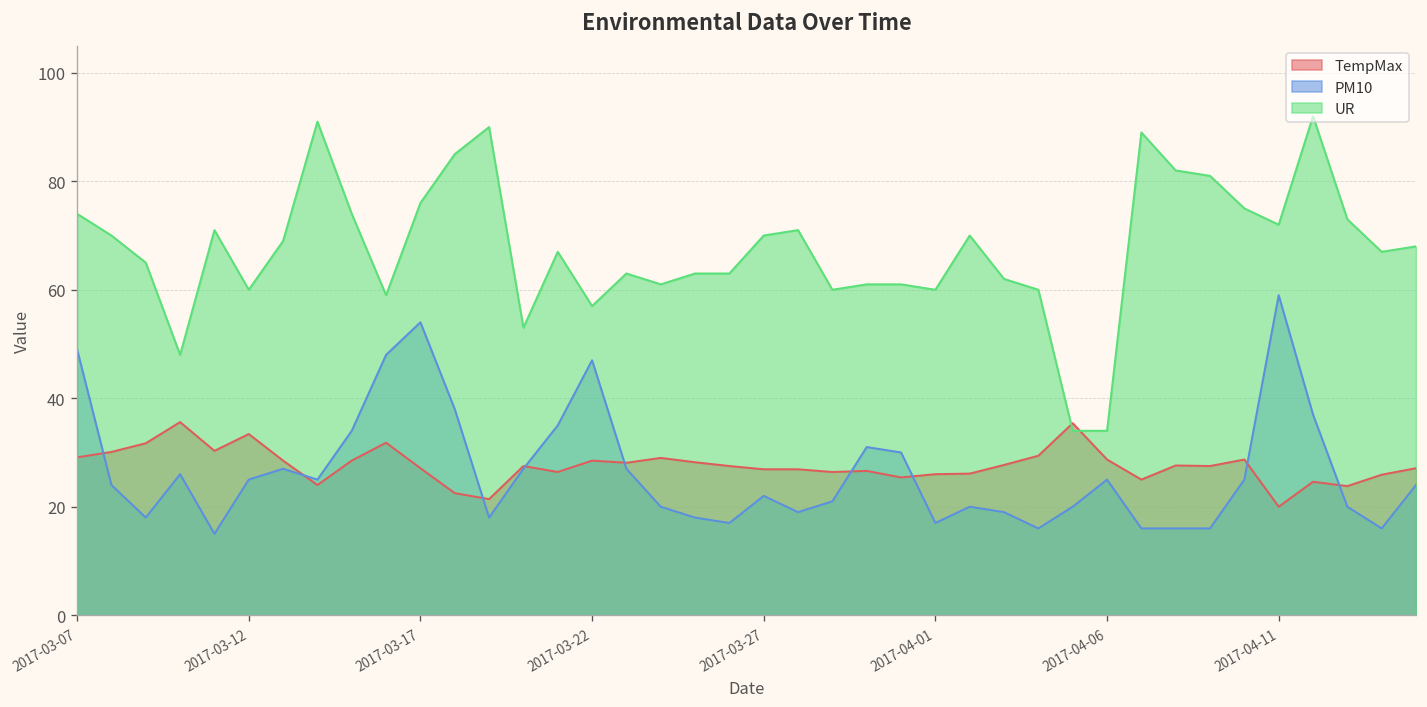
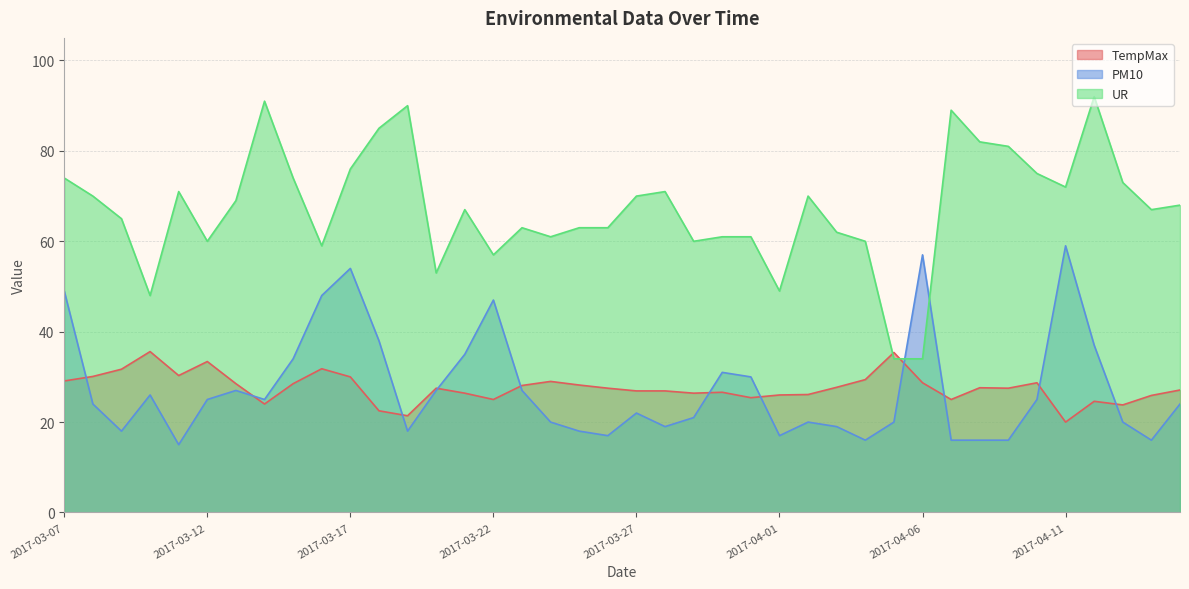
TempMax, 2017-03-17: 27 -> 30
TempMax, 2017-03-22: 29 -> 25
UR, 2017-04-01: 60 -> 49
PM10, 2017-04-06: 25 -> 57
